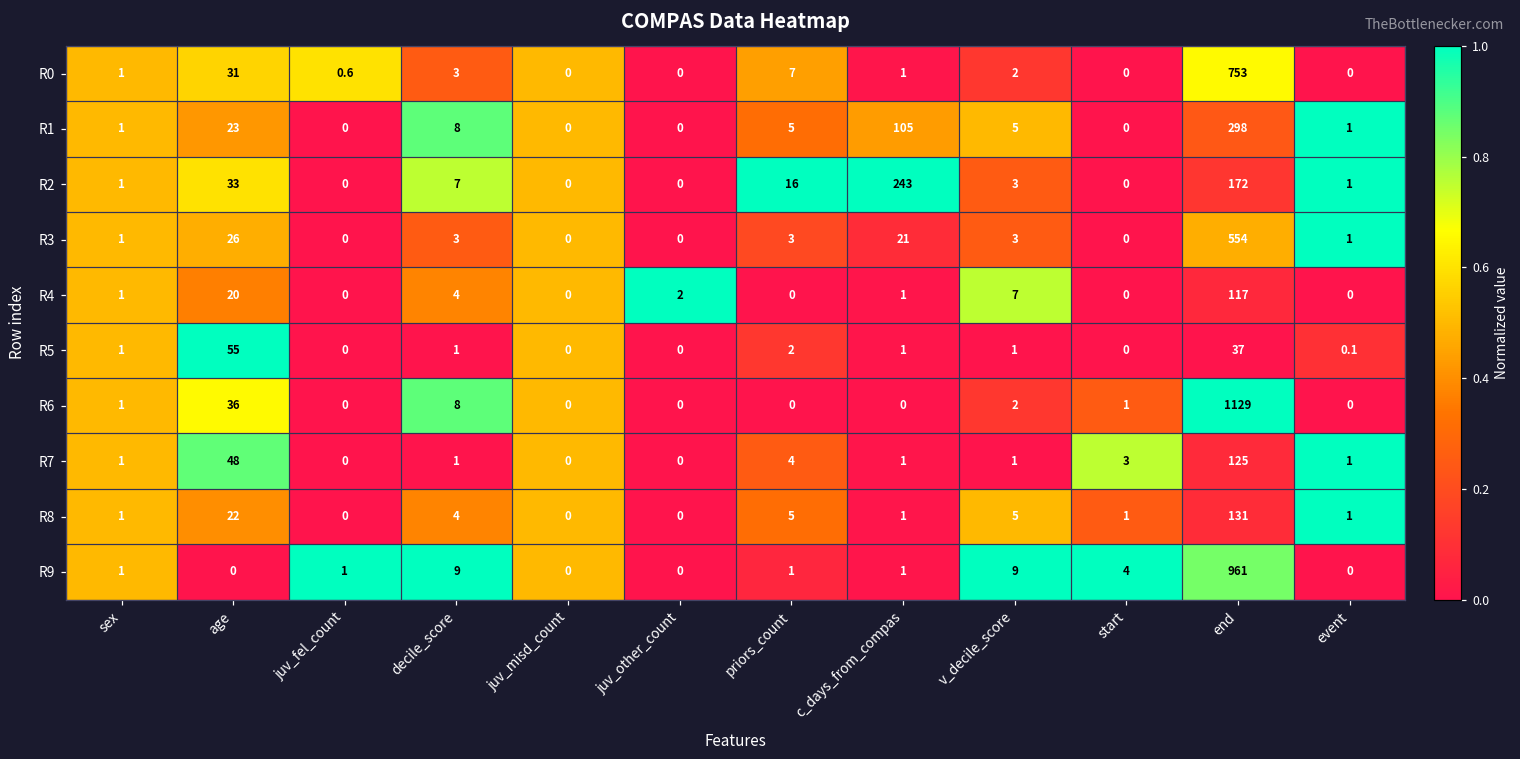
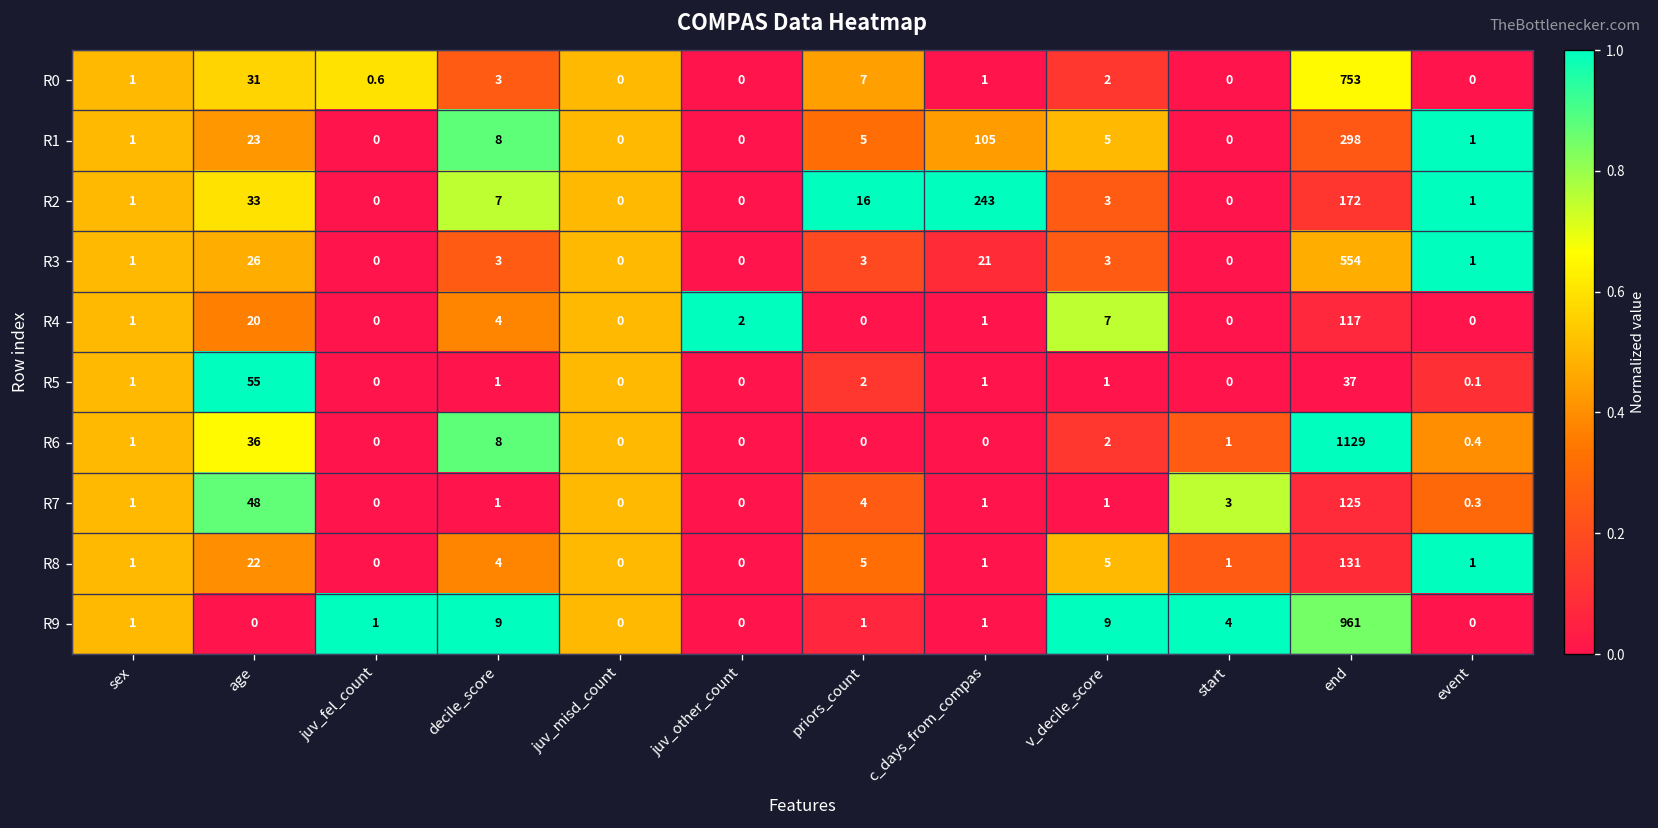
R6, event: 0 -> 0.4
R7, event: 1 -> 0.3
